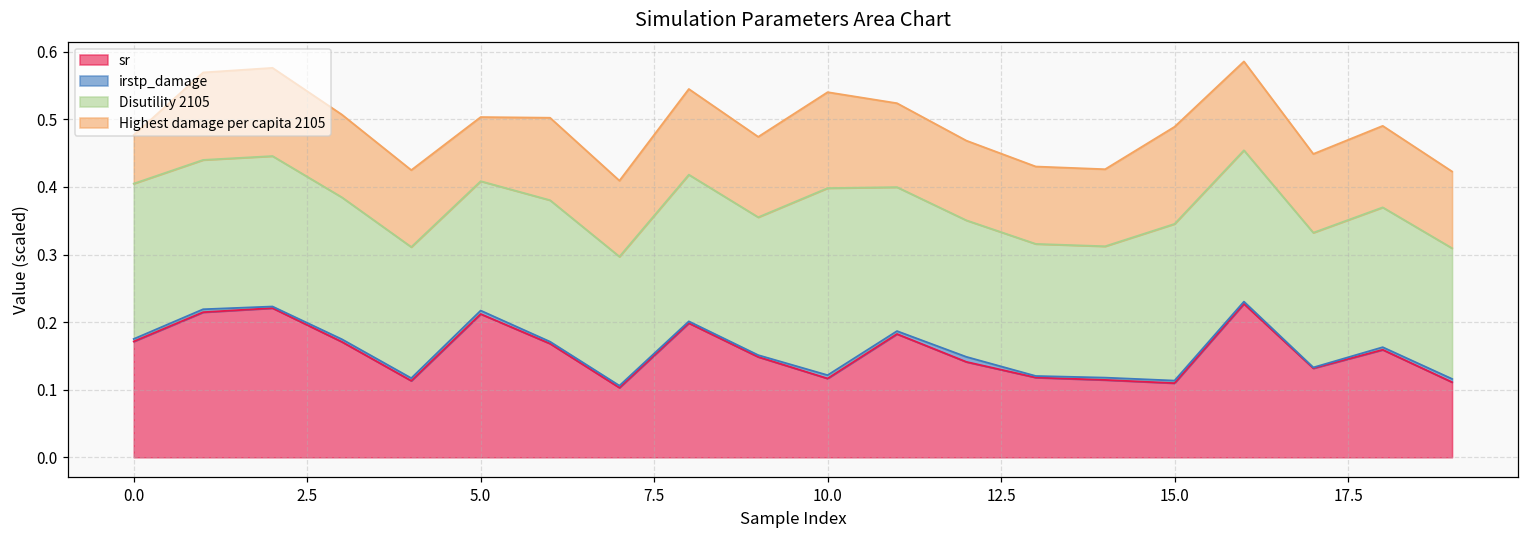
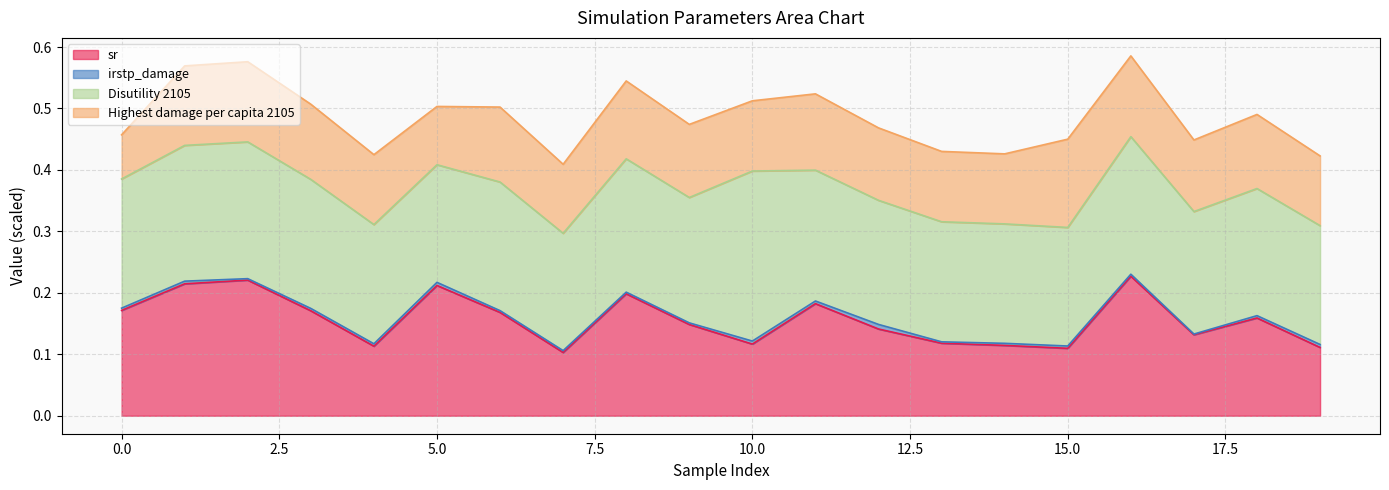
Disutility 2105, 0.0: 0.23 -> 0.21
Highest damage per capita 2105, 10.0: 0.14 -> 0.11
Disutility 2105, 15.0: 0.23 -> 0.19
